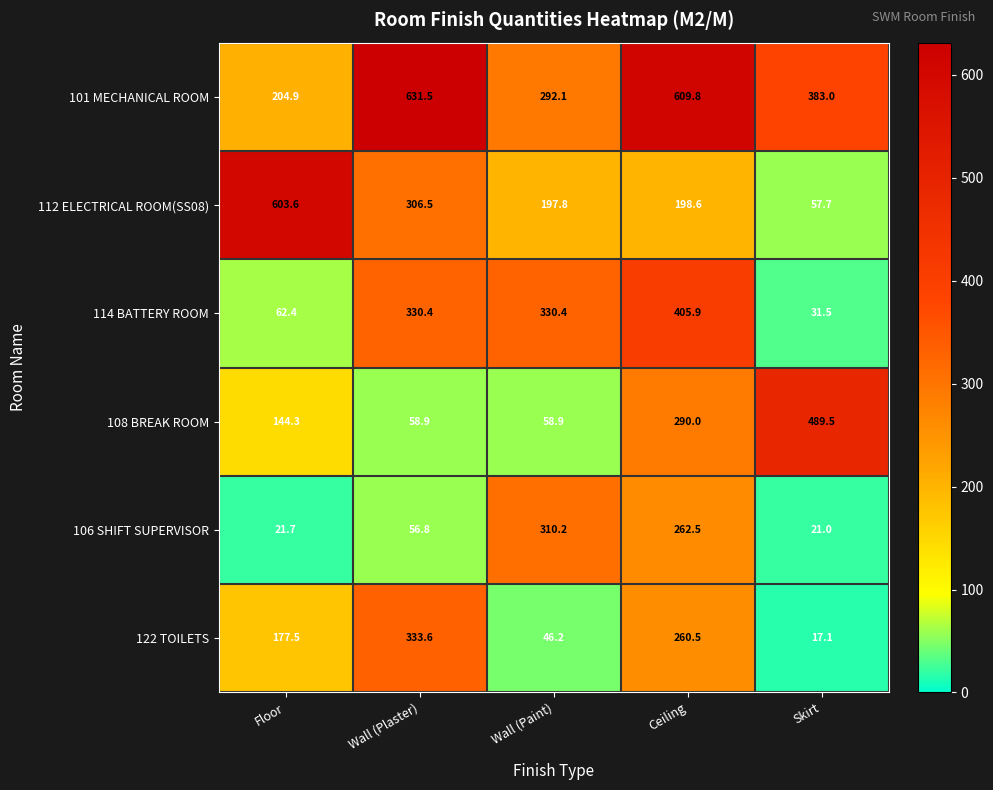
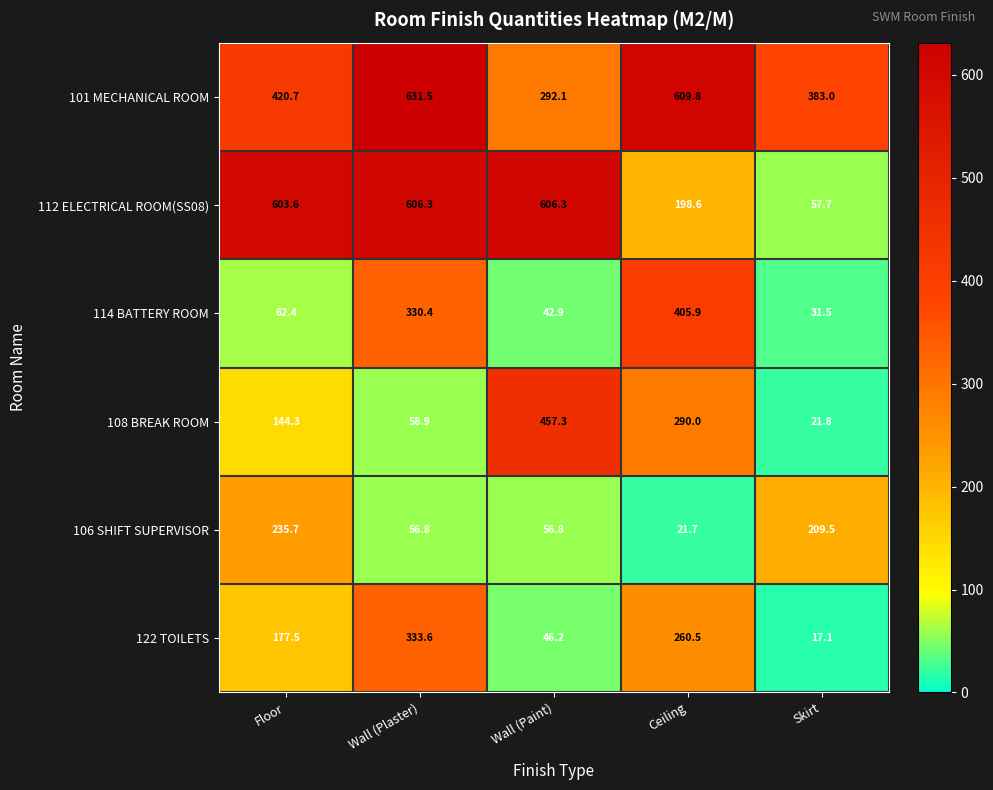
101 MECHANICAL ROOM, Floor: 204.9 -> 420.7
112 ELECTRICAL ROOM(SS08), Wall (Plaster): 306.5 -> 606.3
112 ELECTRICAL ROOM(SS08), Wall (Paint): 197.8 -> 606.3
114 BATTERY ROOM, Wall (Paint): 330.4 -> 42.9
108 BREAK ROOM, Wall (Paint): 58.9 -> 457.3
108 BREAK ROOM, Skirt: 489.5 -> 21.8
106 SHIFT SUPERVISOR, Floor: 21.7 -> 235.7
106 SHIFT SUPERVISOR, Wall (Paint): 310.2 -> 56.8
106 SHIFT SUPERVISOR, Ceiling: 262.5 -> 21.7
106 SHIFT SUPERVISOR, Skirt: 21.0 -> 209.5
